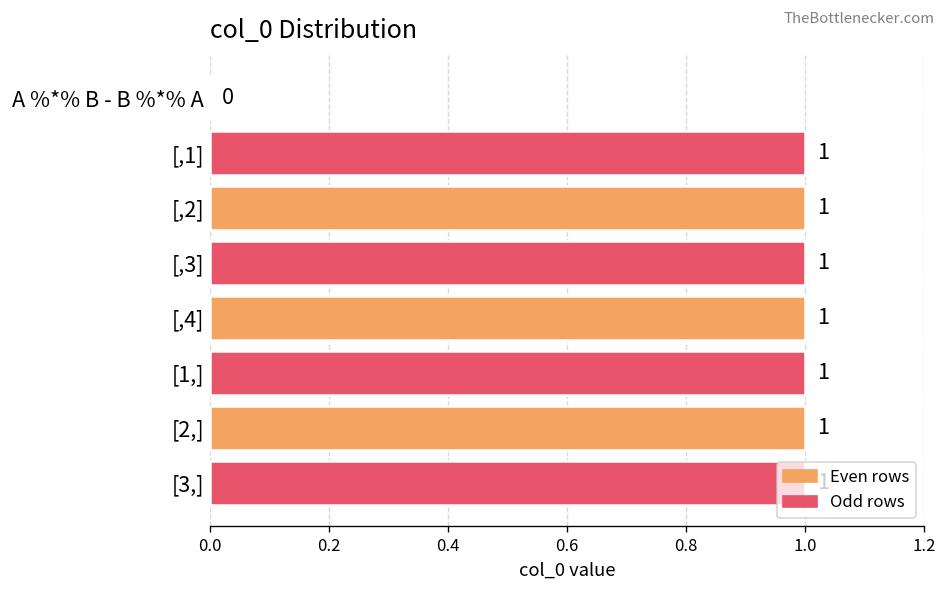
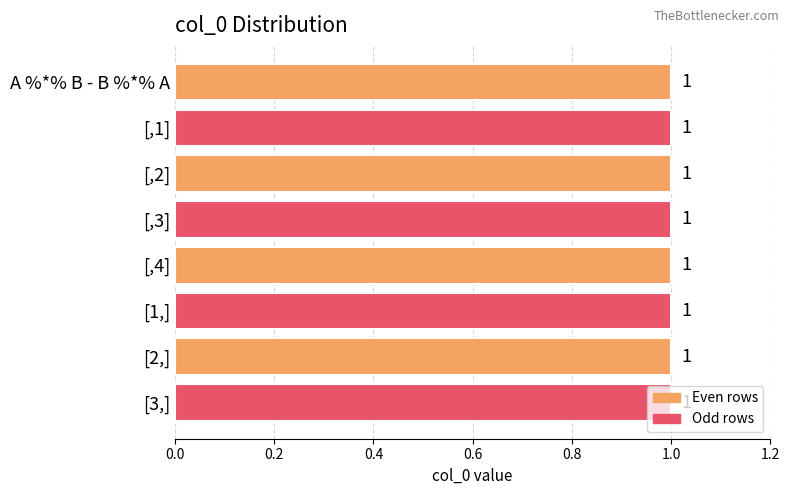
A %*% B - B %*% A: 0 -> 1
